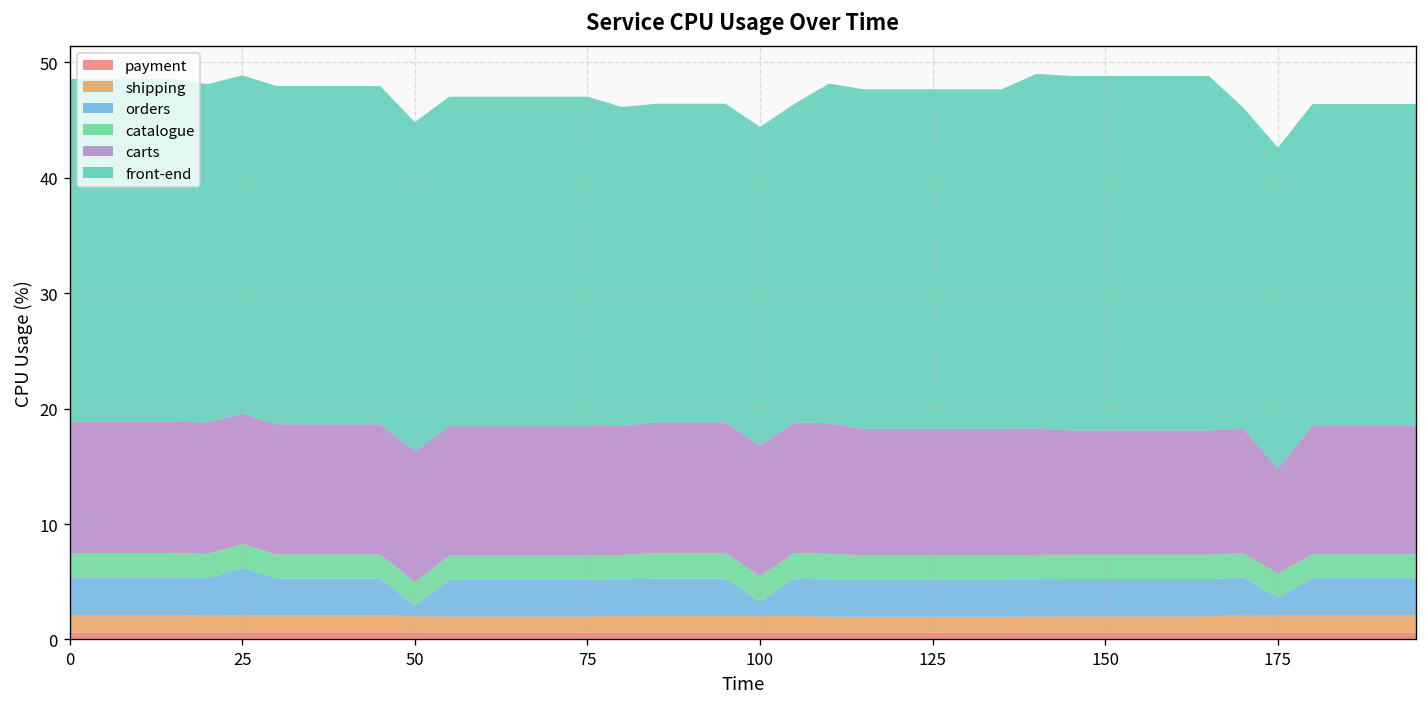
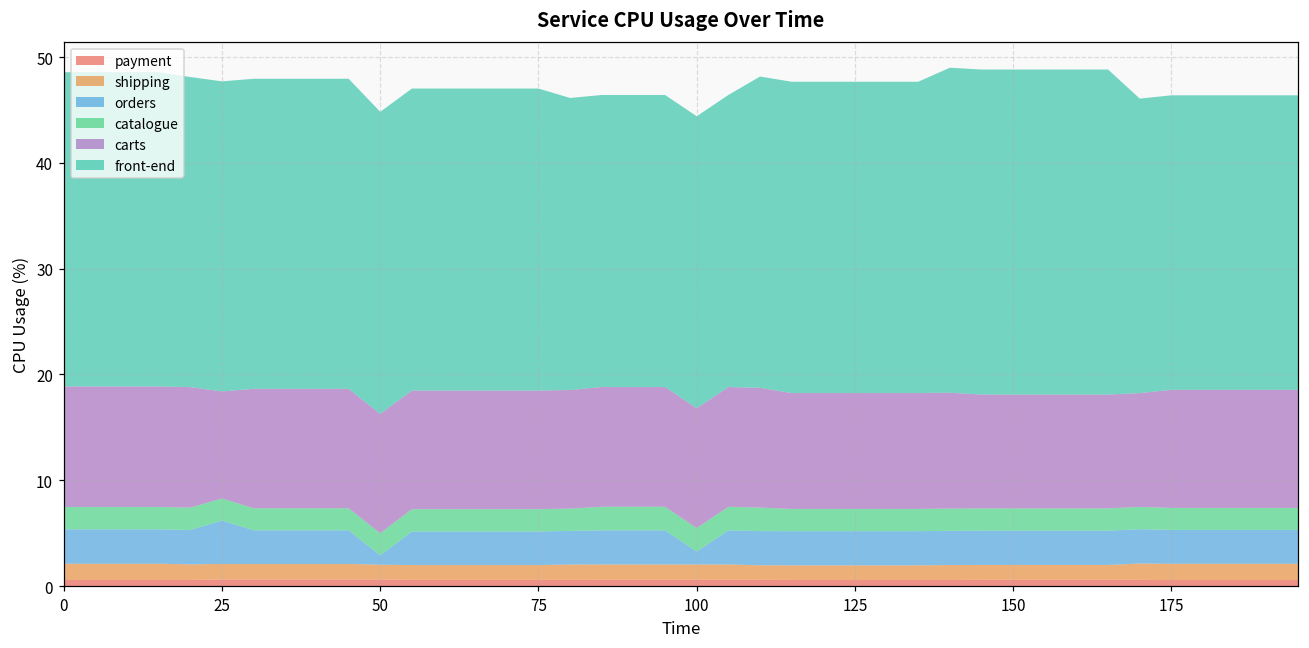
carts, 25: 11 -> 10
orders, 175: 2 -> 3
carts, 175: 9 -> 11
